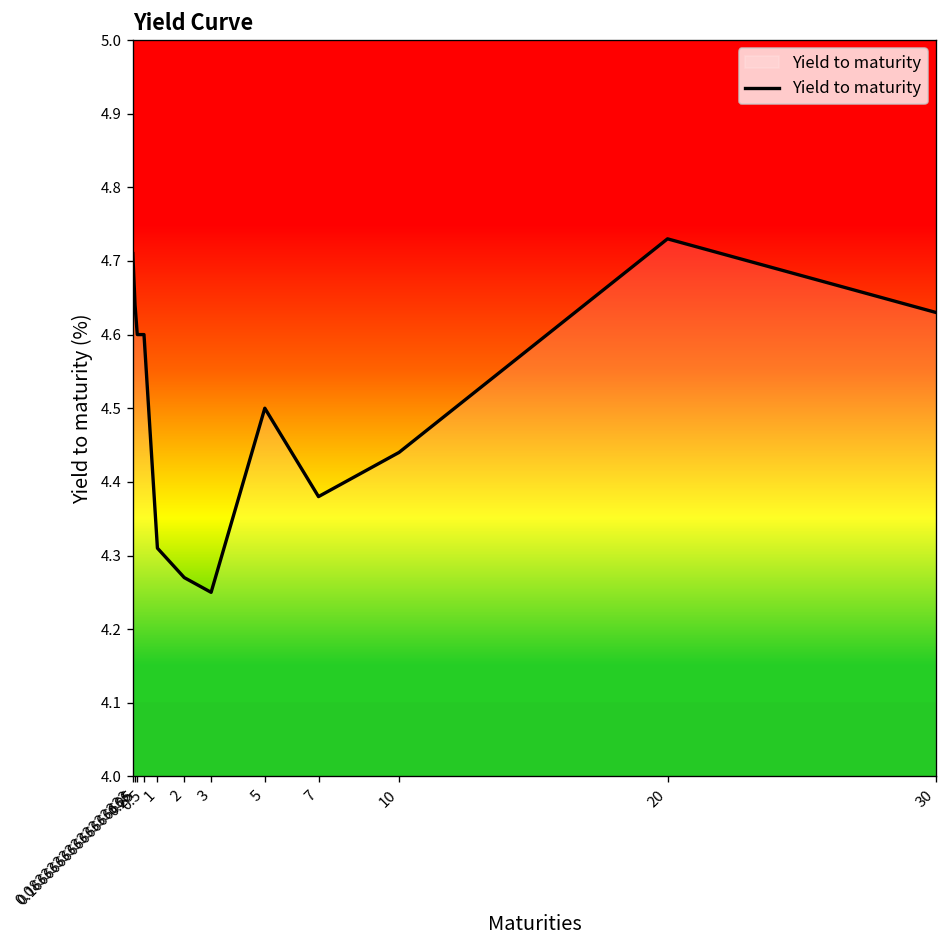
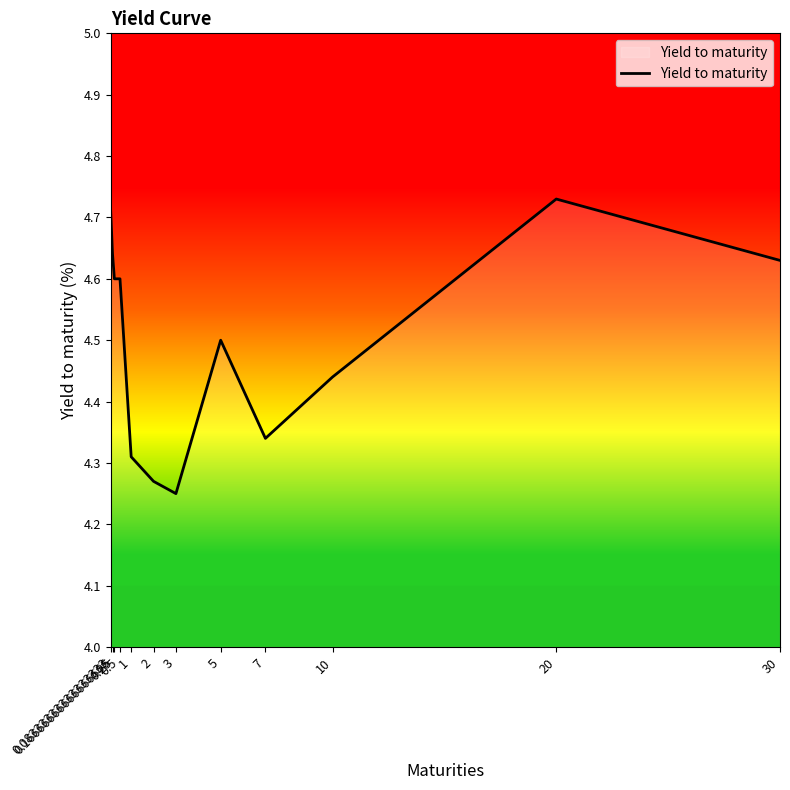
7: 4.38 -> 4.34
